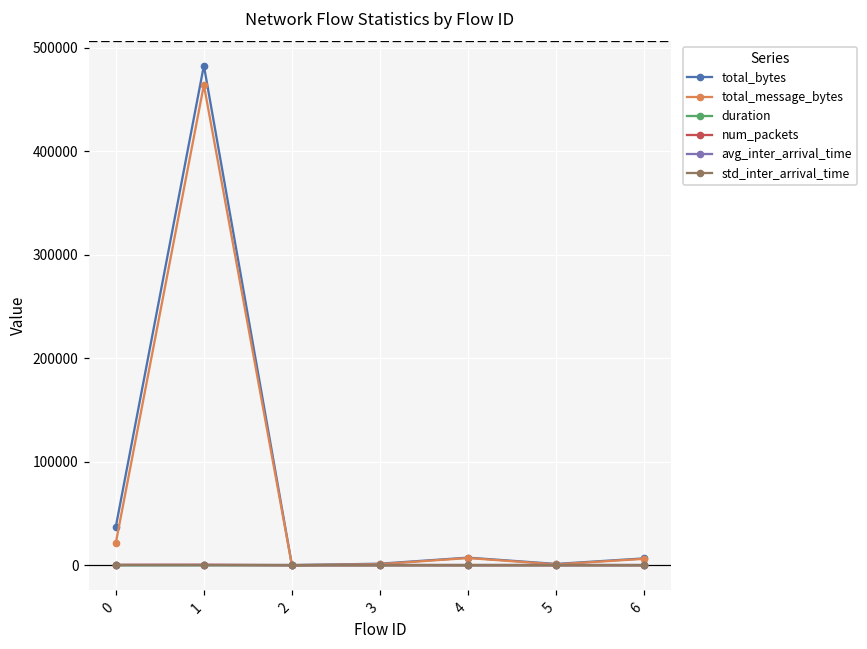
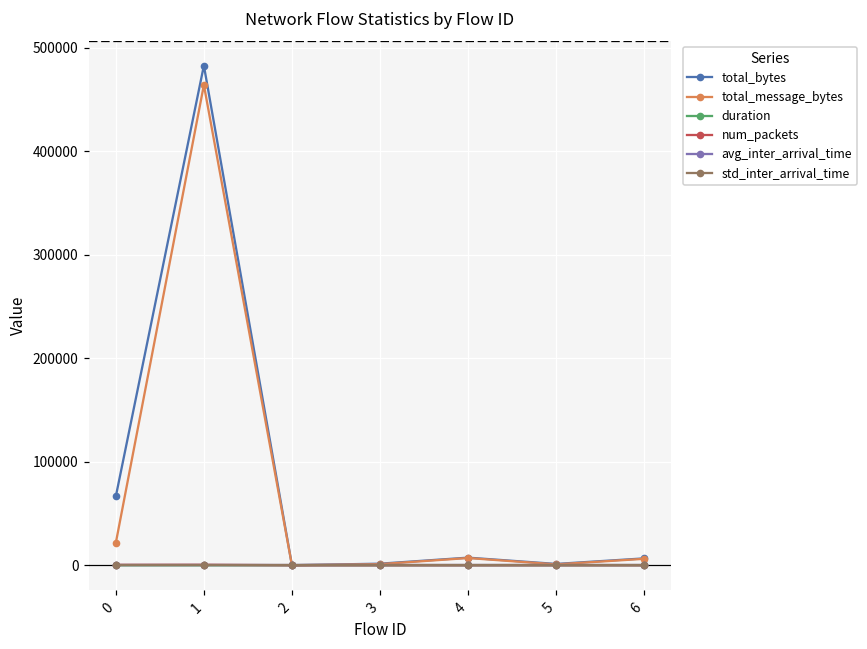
total_bytes, 0: 40000 -> 70000
